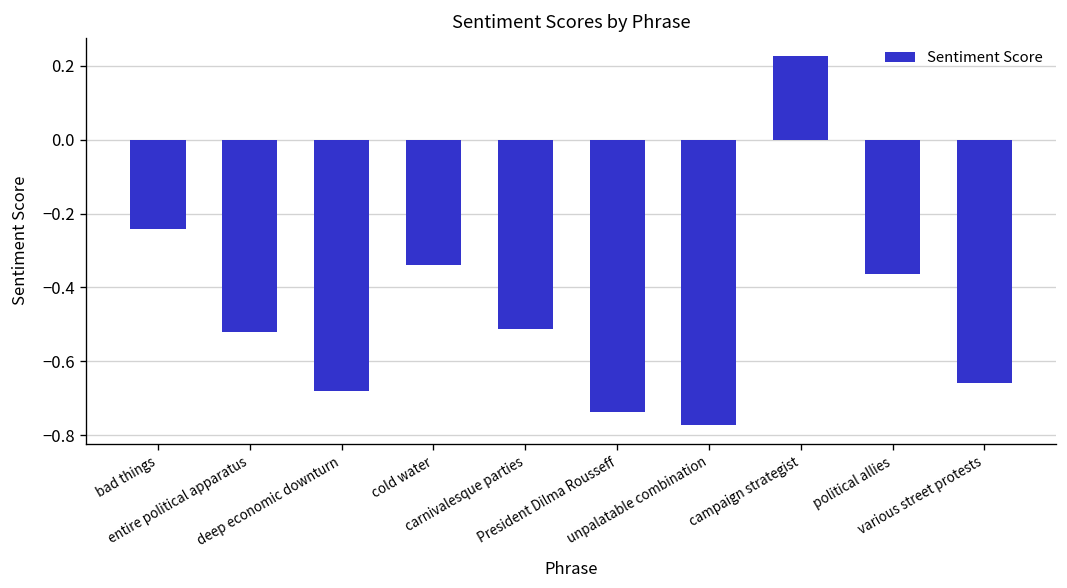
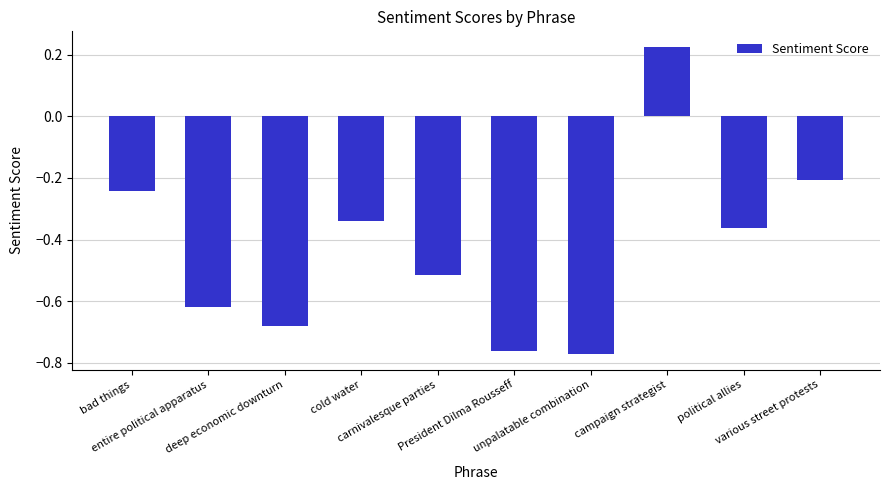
entire political apparatus: -0.52 -> -0.62
President Dilma Rousseff: -0.74 -> -0.76
various street protests: -0.66 -> -0.21
